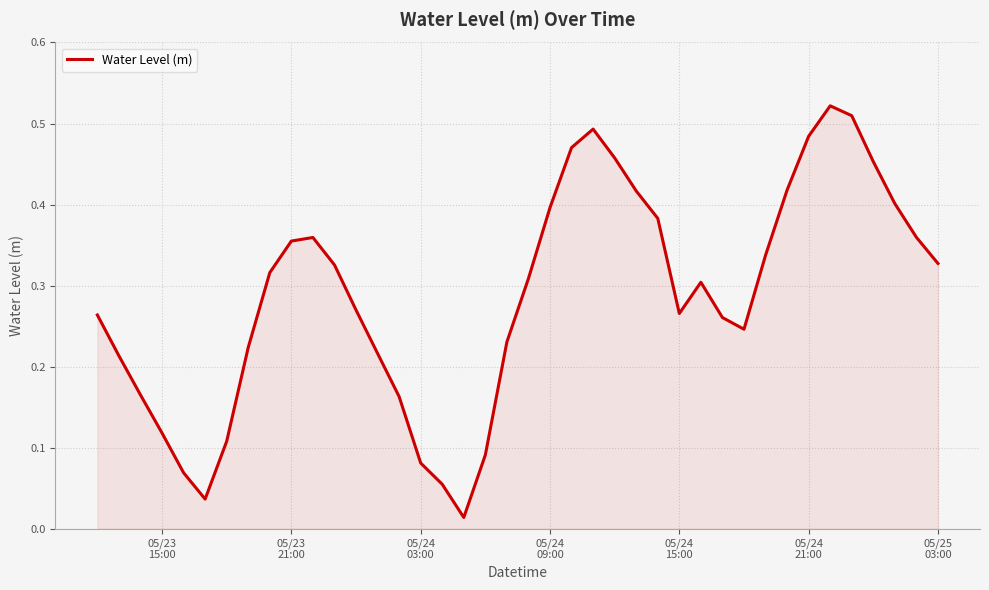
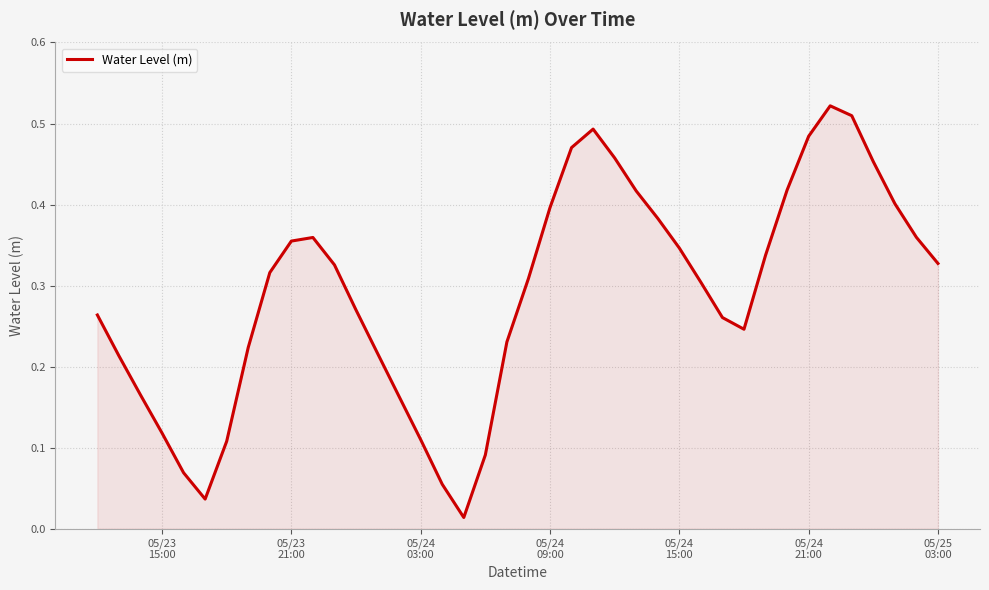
05/24 03:00: 0.08 -> 0.11
05/24 15:00: 0.27 -> 0.35
